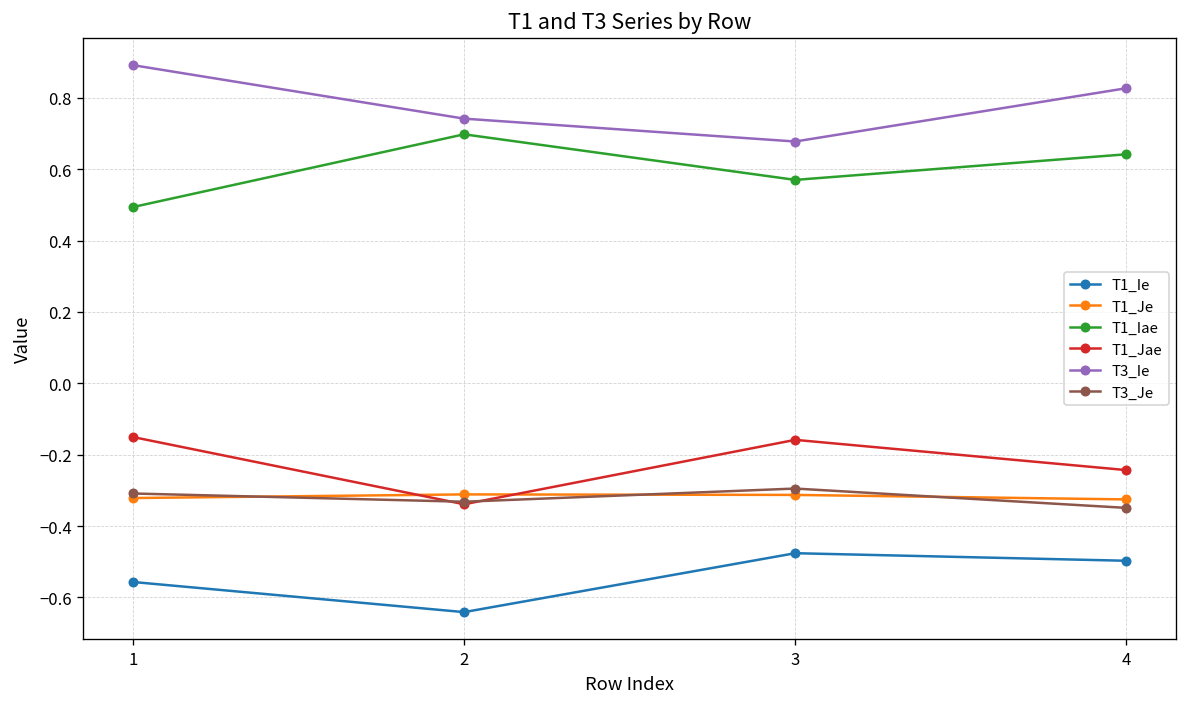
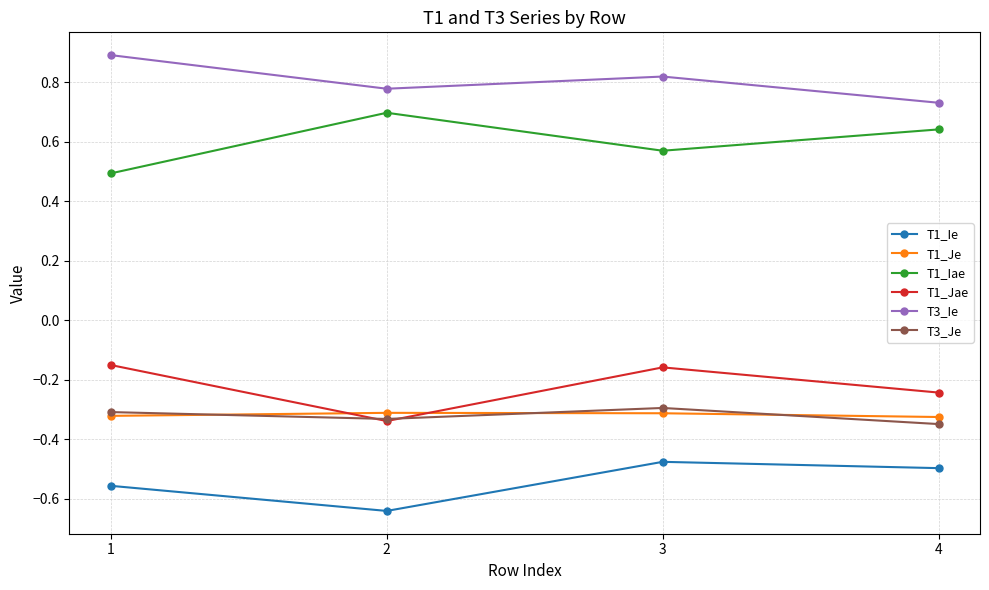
T3_Ie, 2: 0.74 -> 0.78
T3_Ie, 3: 0.68 -> 0.82
T3_Ie, 4: 0.83 -> 0.73
